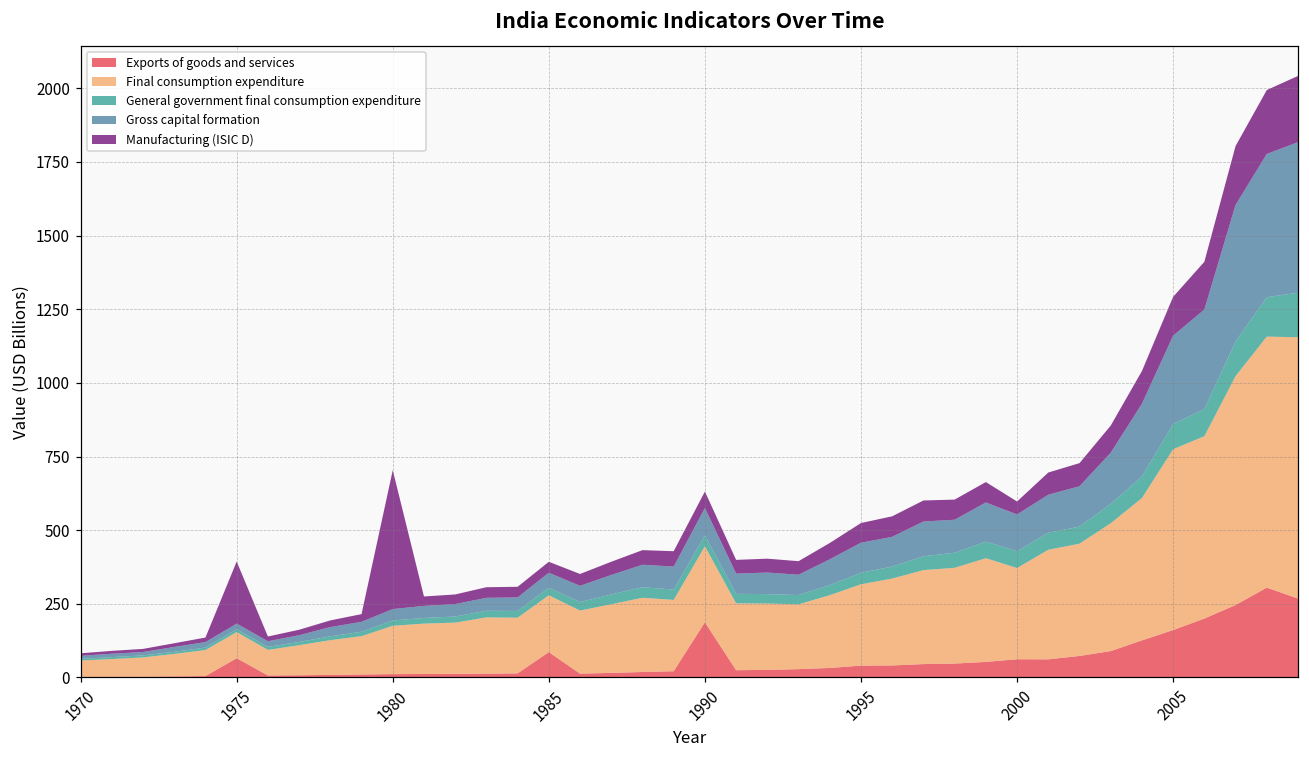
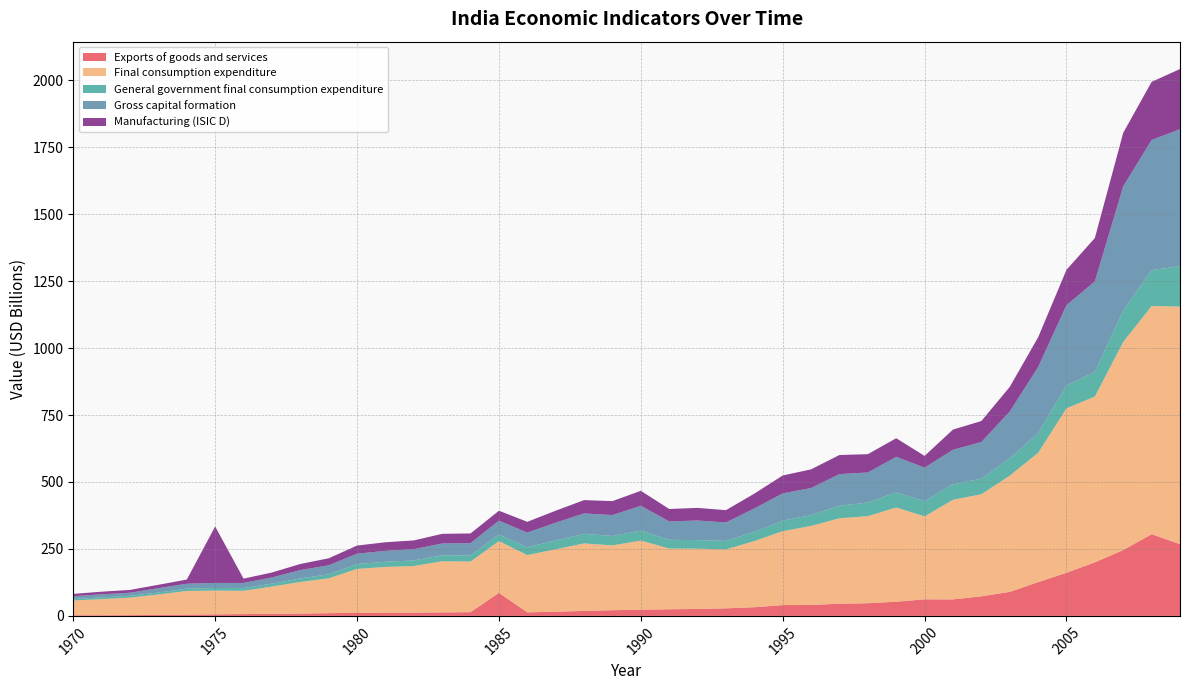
Exports of goods and services, 1975: 70 -> 10
Manufacturing (ISIC D), 1980: 470 -> 30
Exports of goods and services, 1990: 190 -> 20
